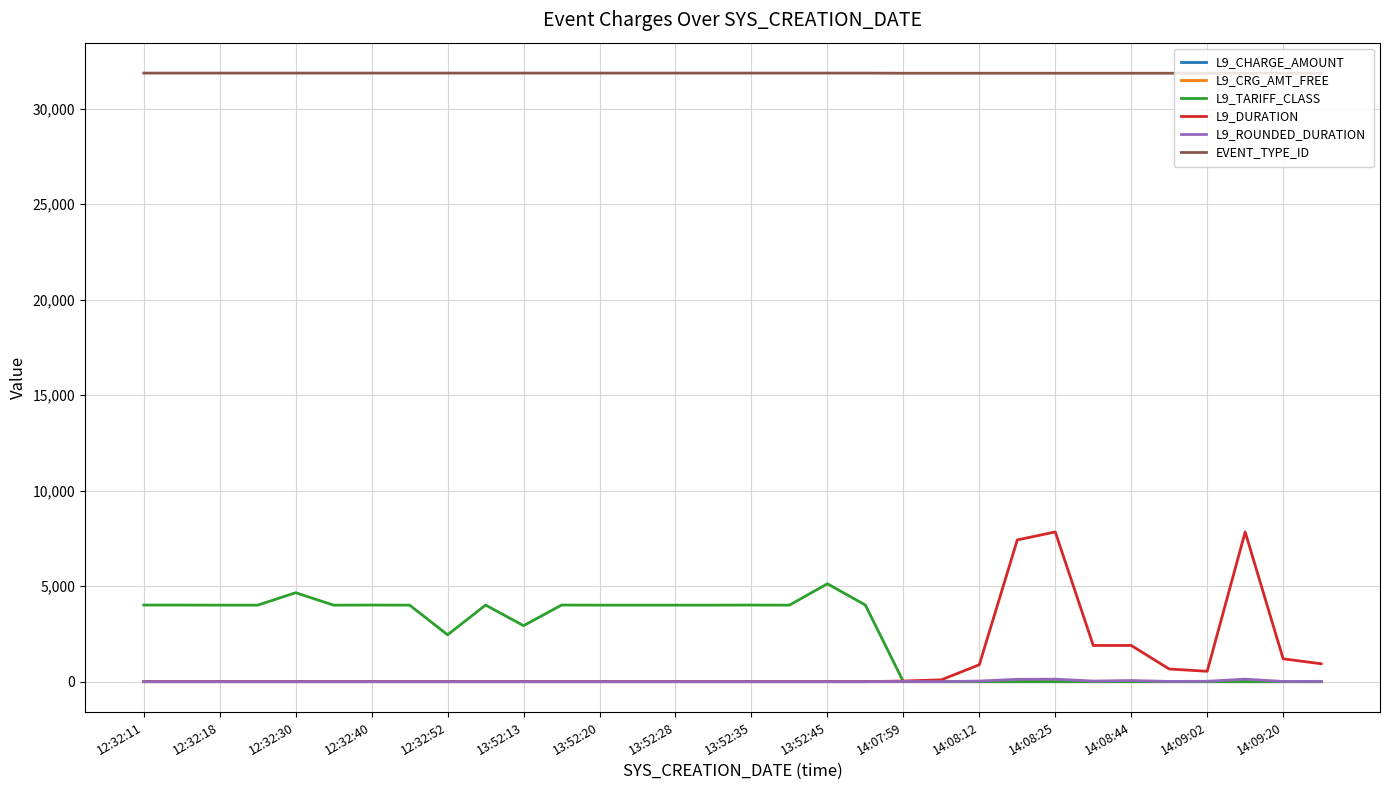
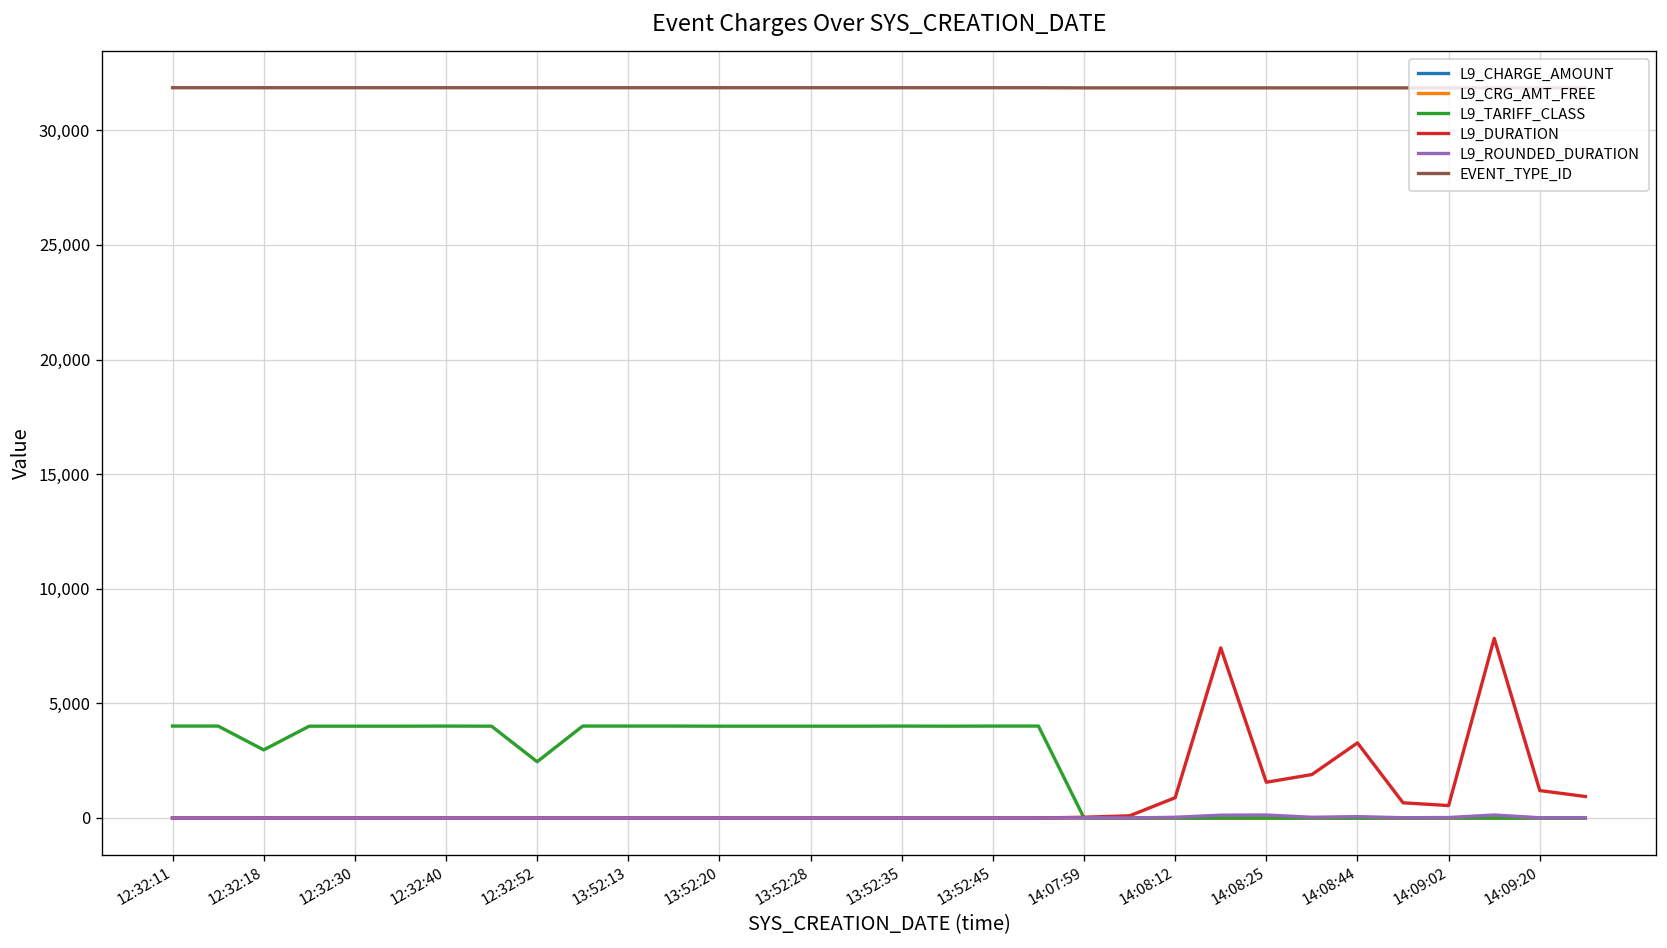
L9_TARIFF_CLASS, 12:32:18: 4,000 -> 3,000
L9_TARIFF_CLASS, 12:32:30: 4,700 -> 4,000
L9_TARIFF_CLASS, 13:52:13: 2,900 -> 4,000
L9_TARIFF_CLASS, 13:52:45: 5,100 -> 4,000
L9_DURATION, 14:08:25: 7,800 -> 1,600
L9_DURATION, 14:08:44: 1,900 -> 3,300
